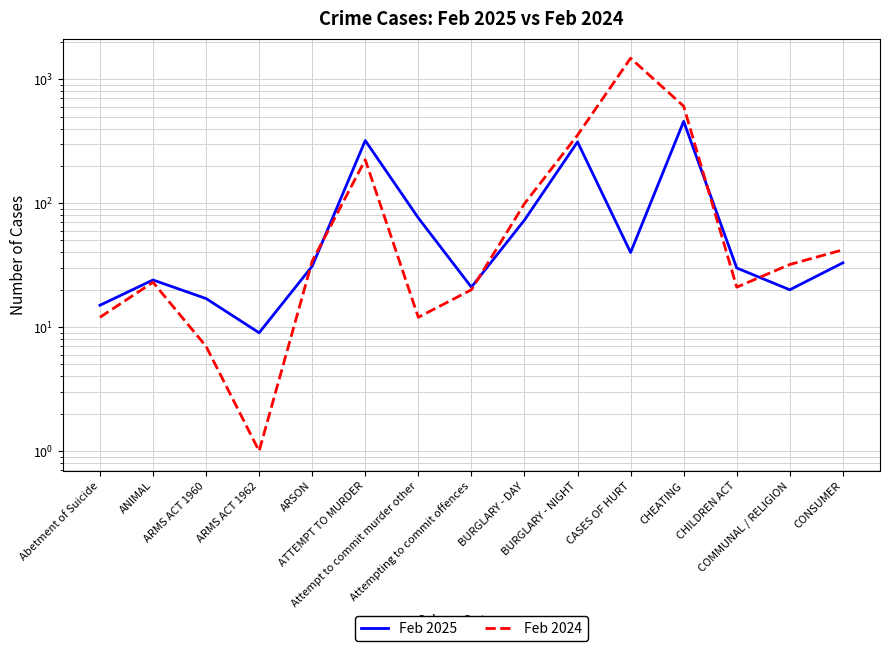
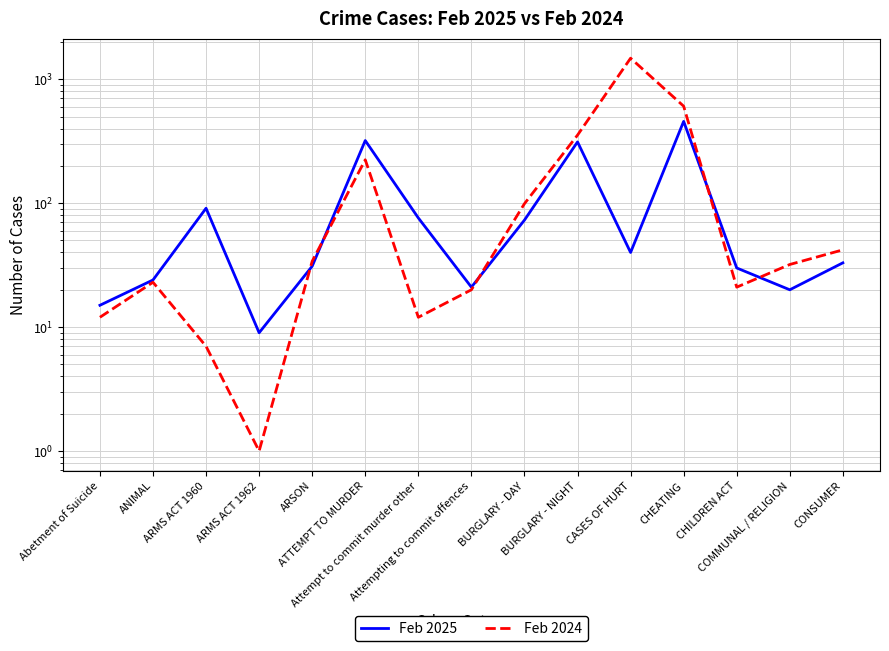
Feb 2025, ARMS ACT 1960: 17 -> 90
